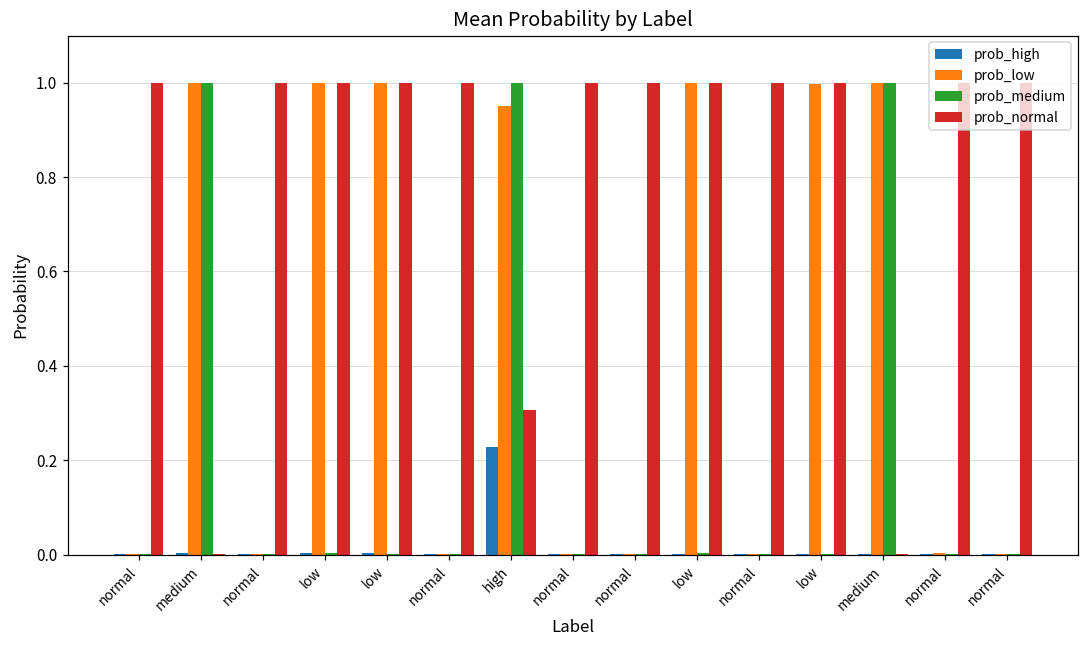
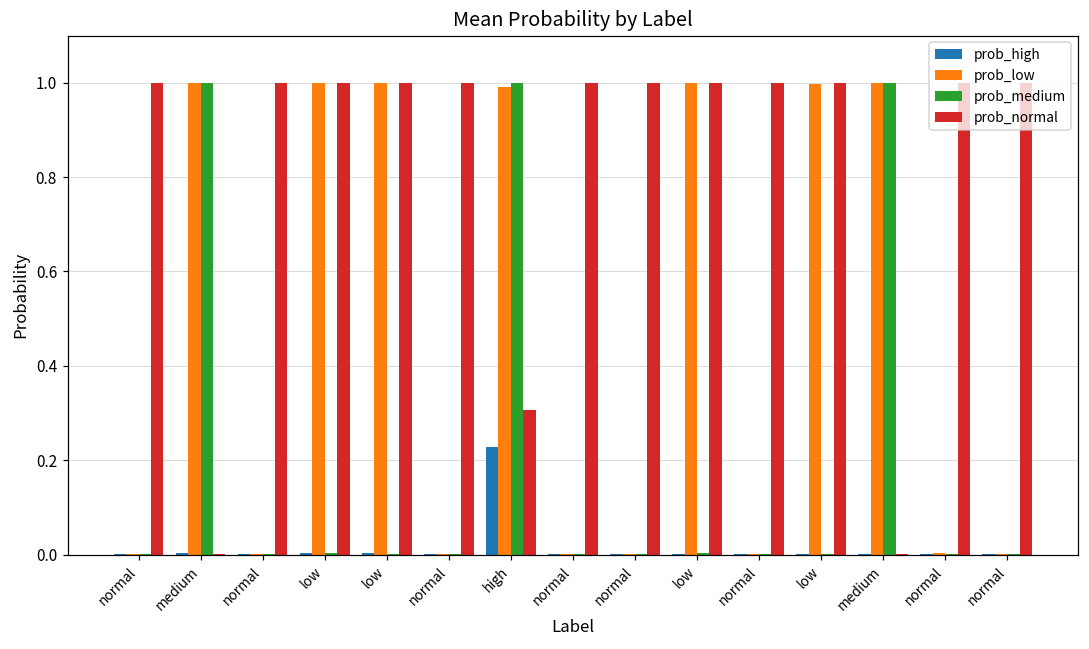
prob_low, high: 0.95 -> 0.99
